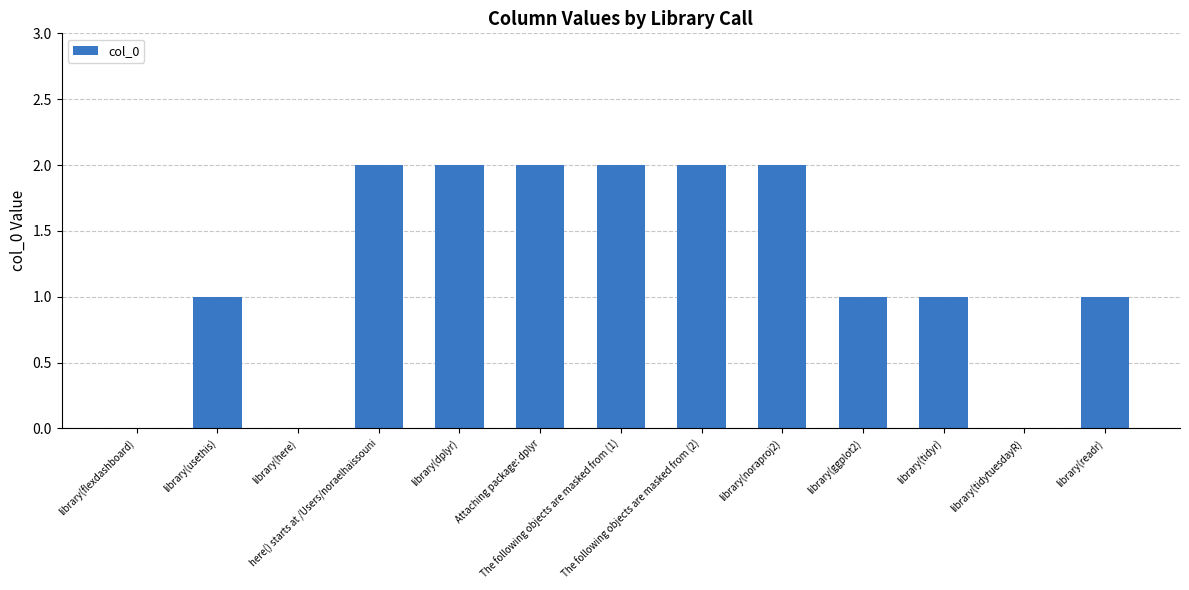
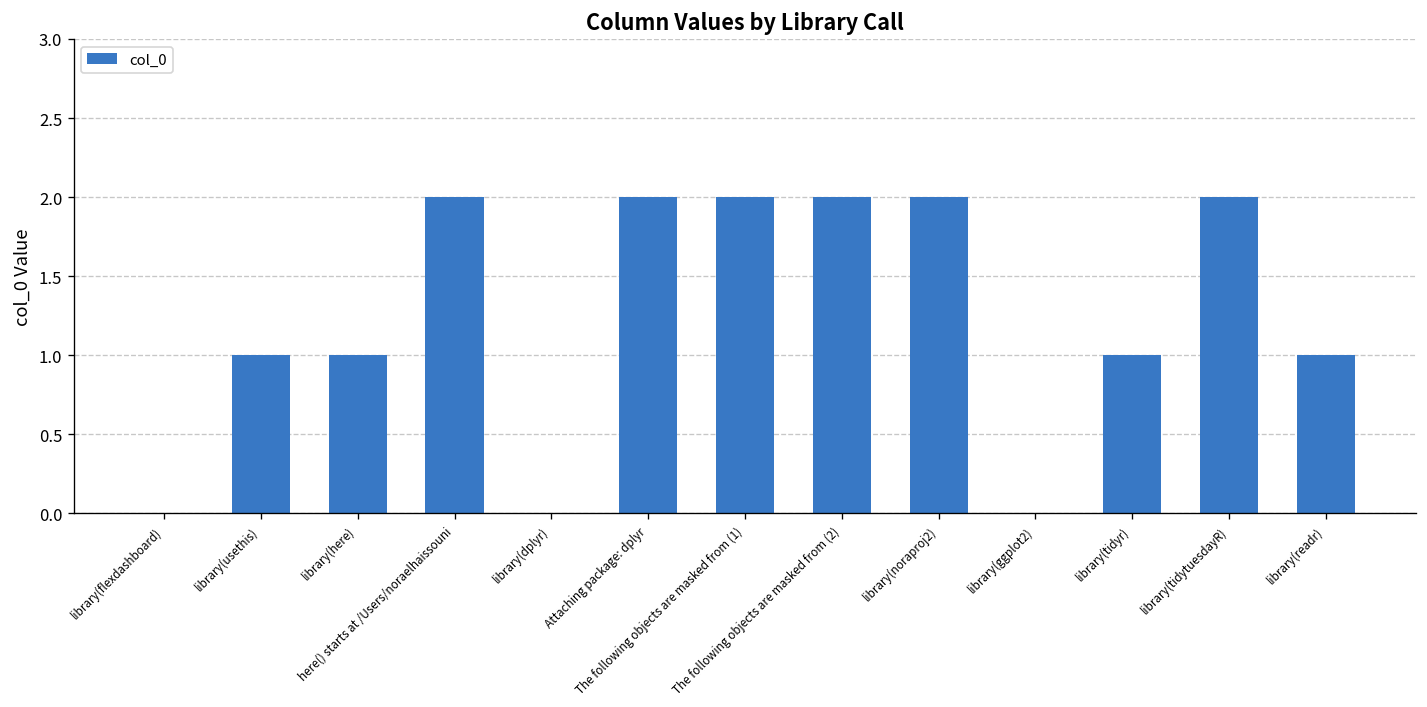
library(here): 0 -> 1
library(dplyr): 2 -> 0
library(ggplot2): 1 -> 0
library(tidytuesdayR): 0 -> 2
